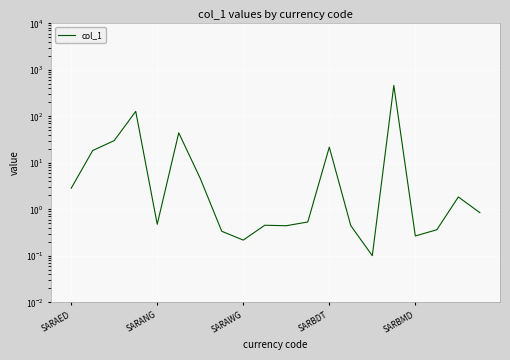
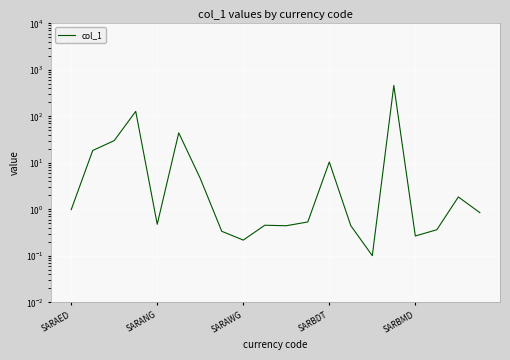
SARAED: 3 -> 1.0
SARBDT: 20 -> 10
